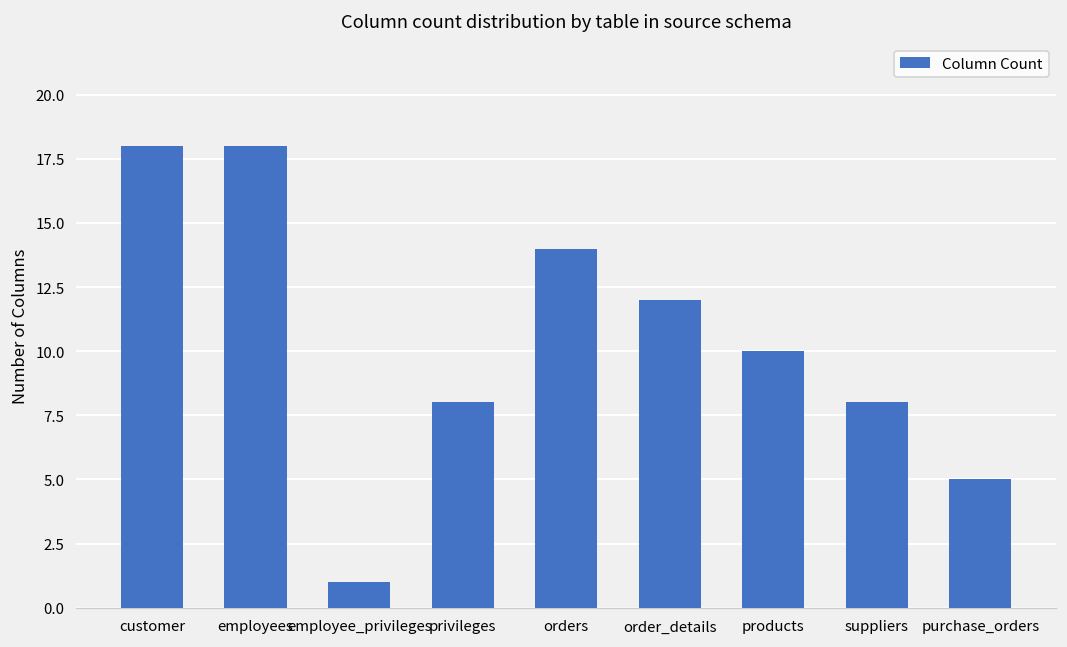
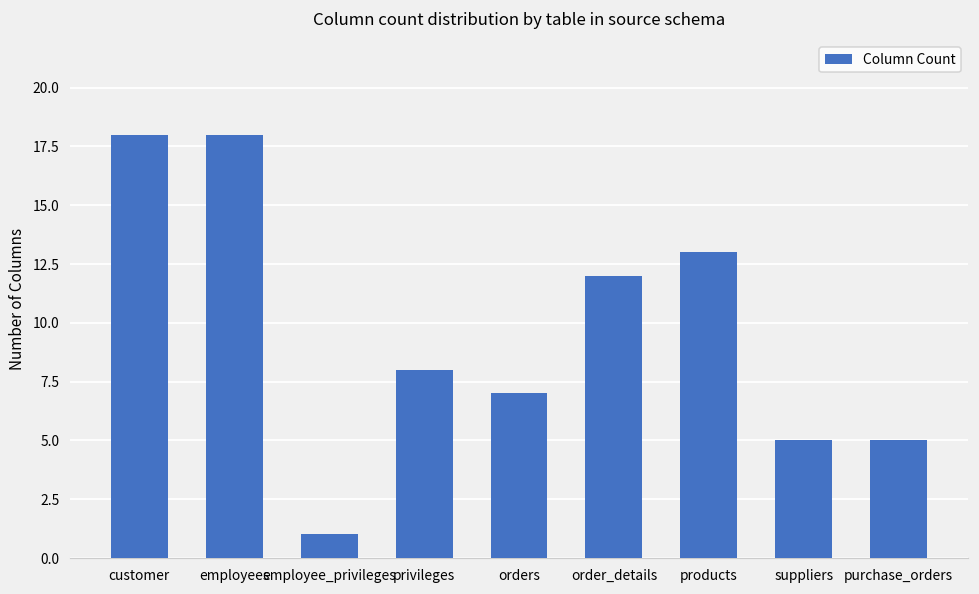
orders: 14 -> 7
products: 10 -> 13
suppliers: 8 -> 5
